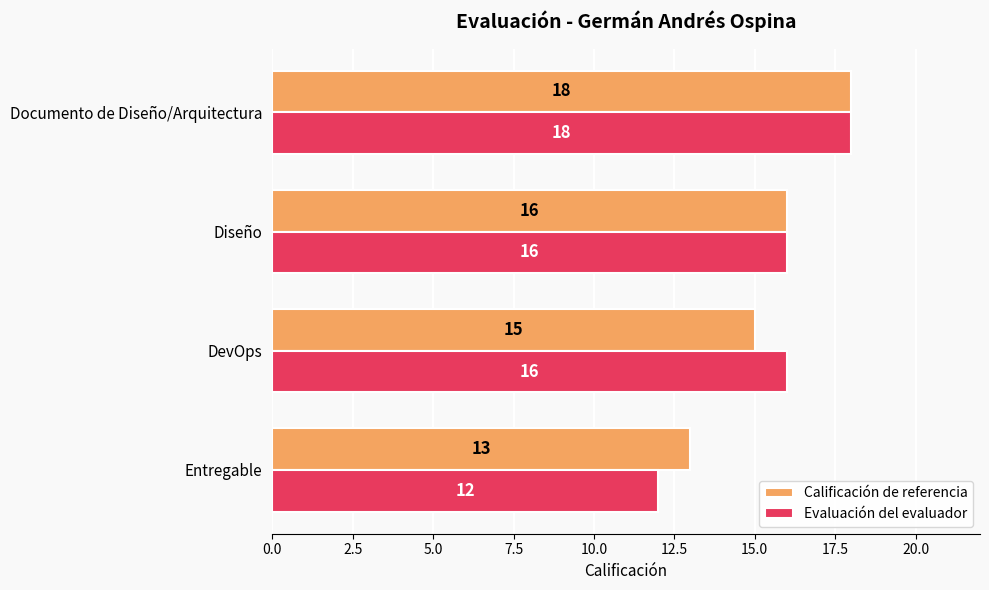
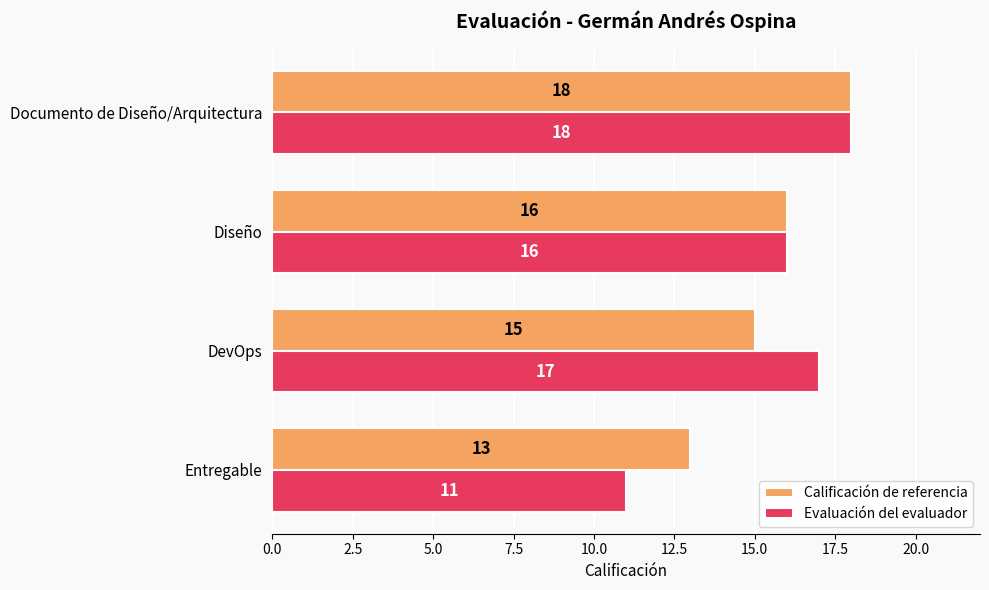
Evaluación del evaluador, DevOps: 16 -> 17
Evaluación del evaluador, Entregable: 12 -> 11
